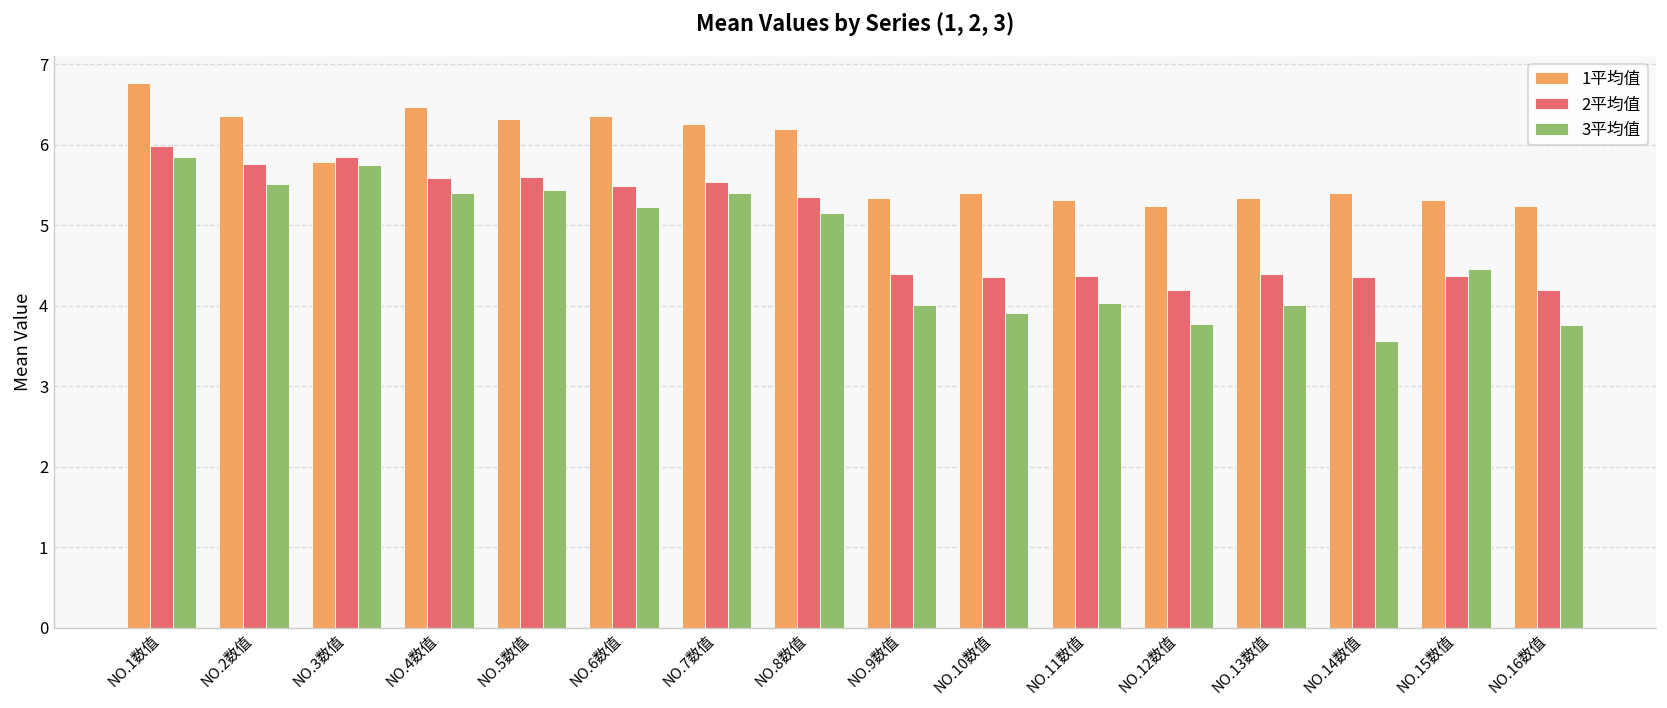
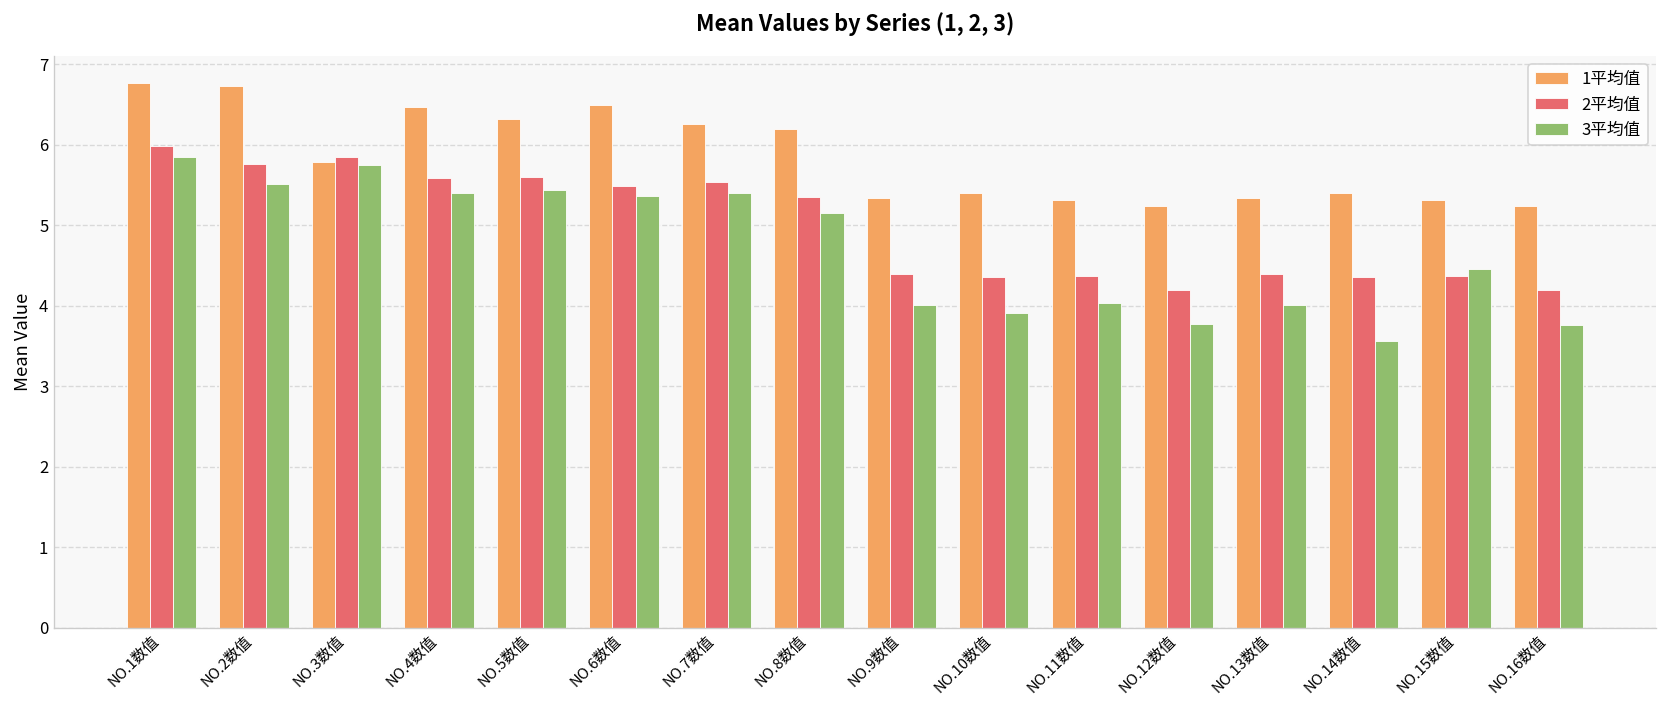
1平均值, NO.2数值: 6.4 -> 6.7
1平均值, NO.6数值: 6.4 -> 6.5
3平均值, NO.6数值: 5.2 -> 5.4
